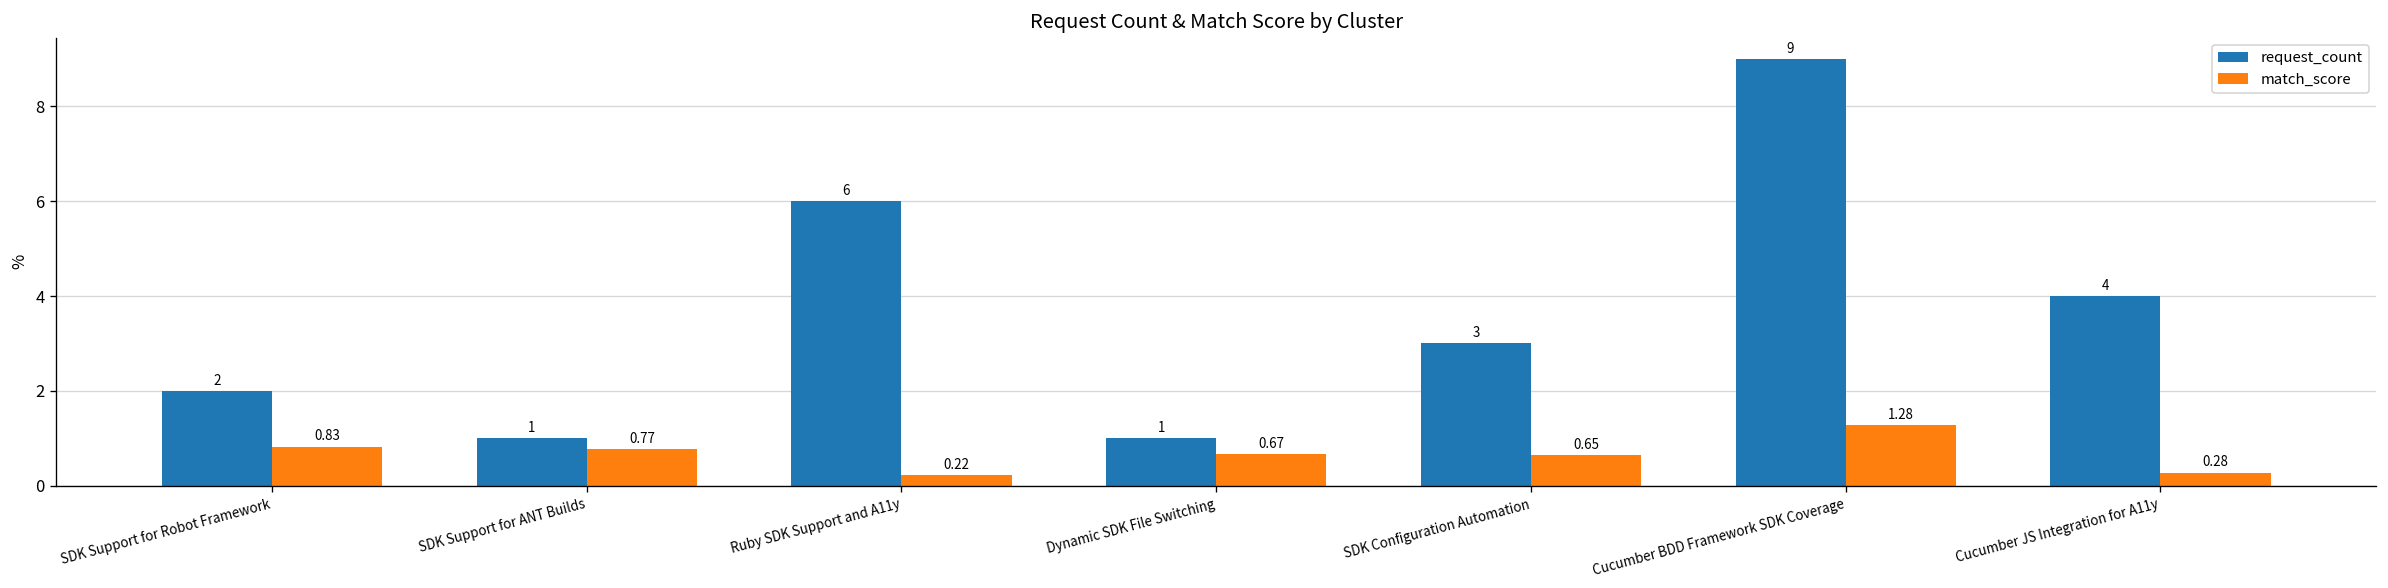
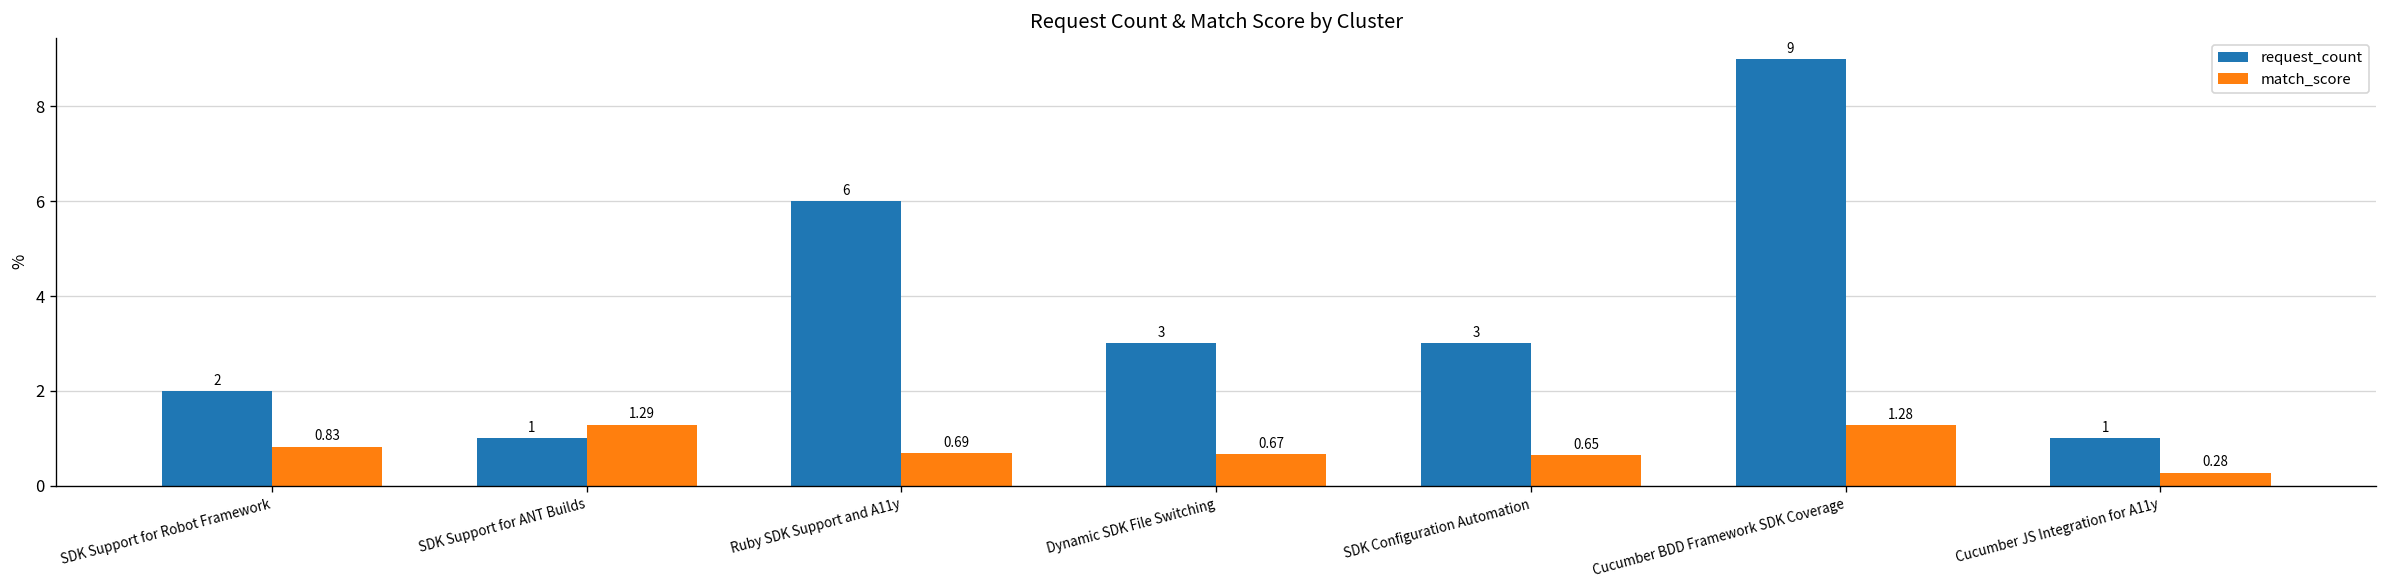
match_score, SDK Support for ANT Builds: 0.77 -> 1.29
match_score, Ruby SDK Support and A11y: 0.22 -> 0.69
request_count, Dynamic SDK File Switching: 1 -> 3
request_count, Cucumber JS Integration for A11y: 4 -> 1
